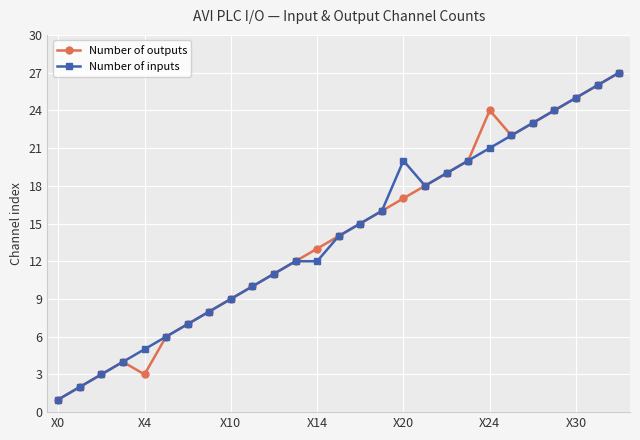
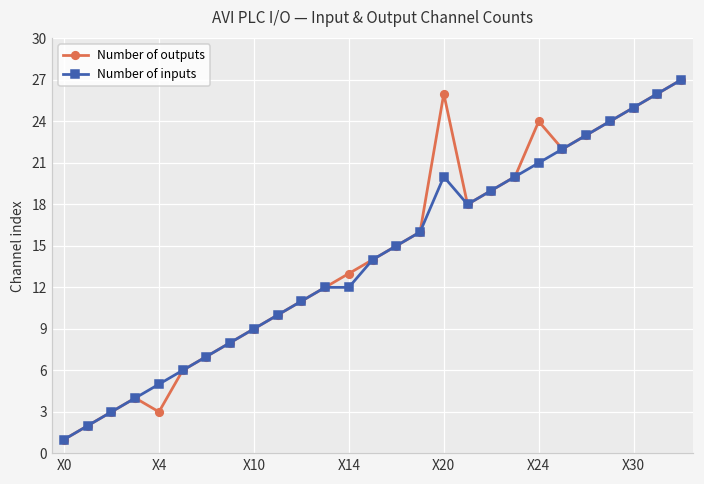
Number of outputs, X20: 17 -> 26
